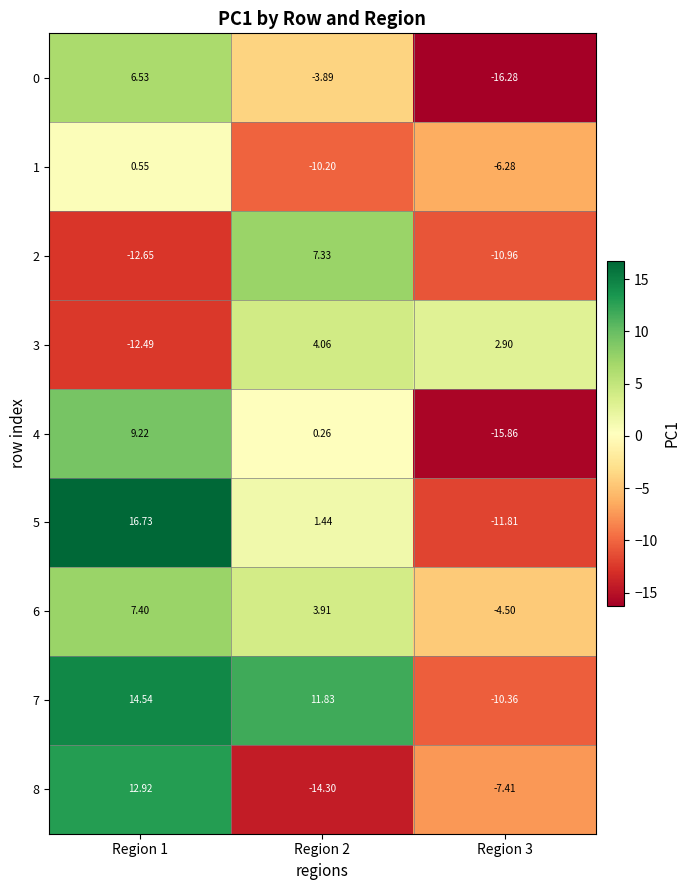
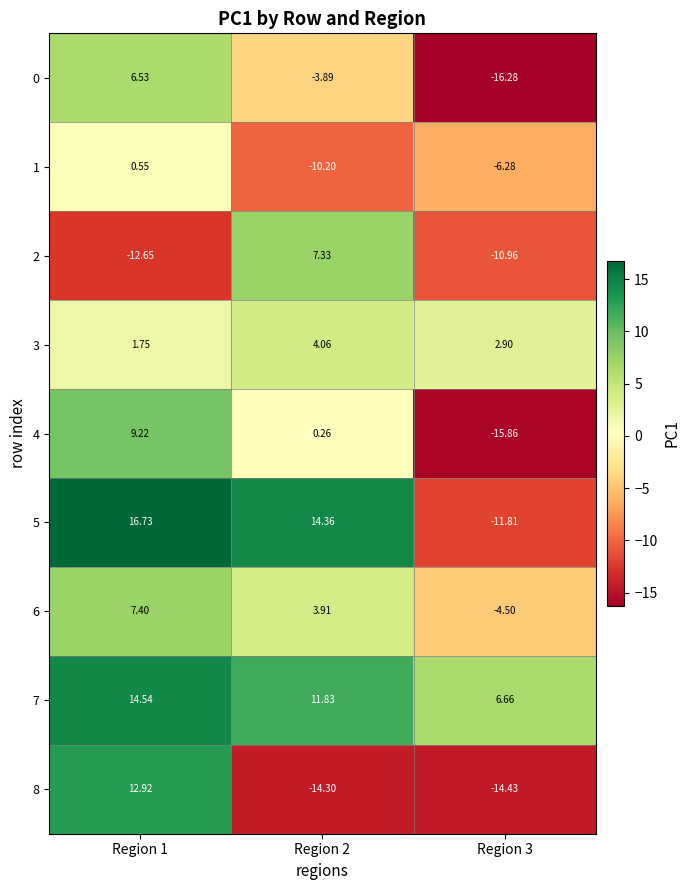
3, Region 1: -12.49 -> 1.75
5, Region 2: 1.44 -> 14.36
7, Region 3: -10.36 -> 6.66
8, Region 3: -7.41 -> -14.43
